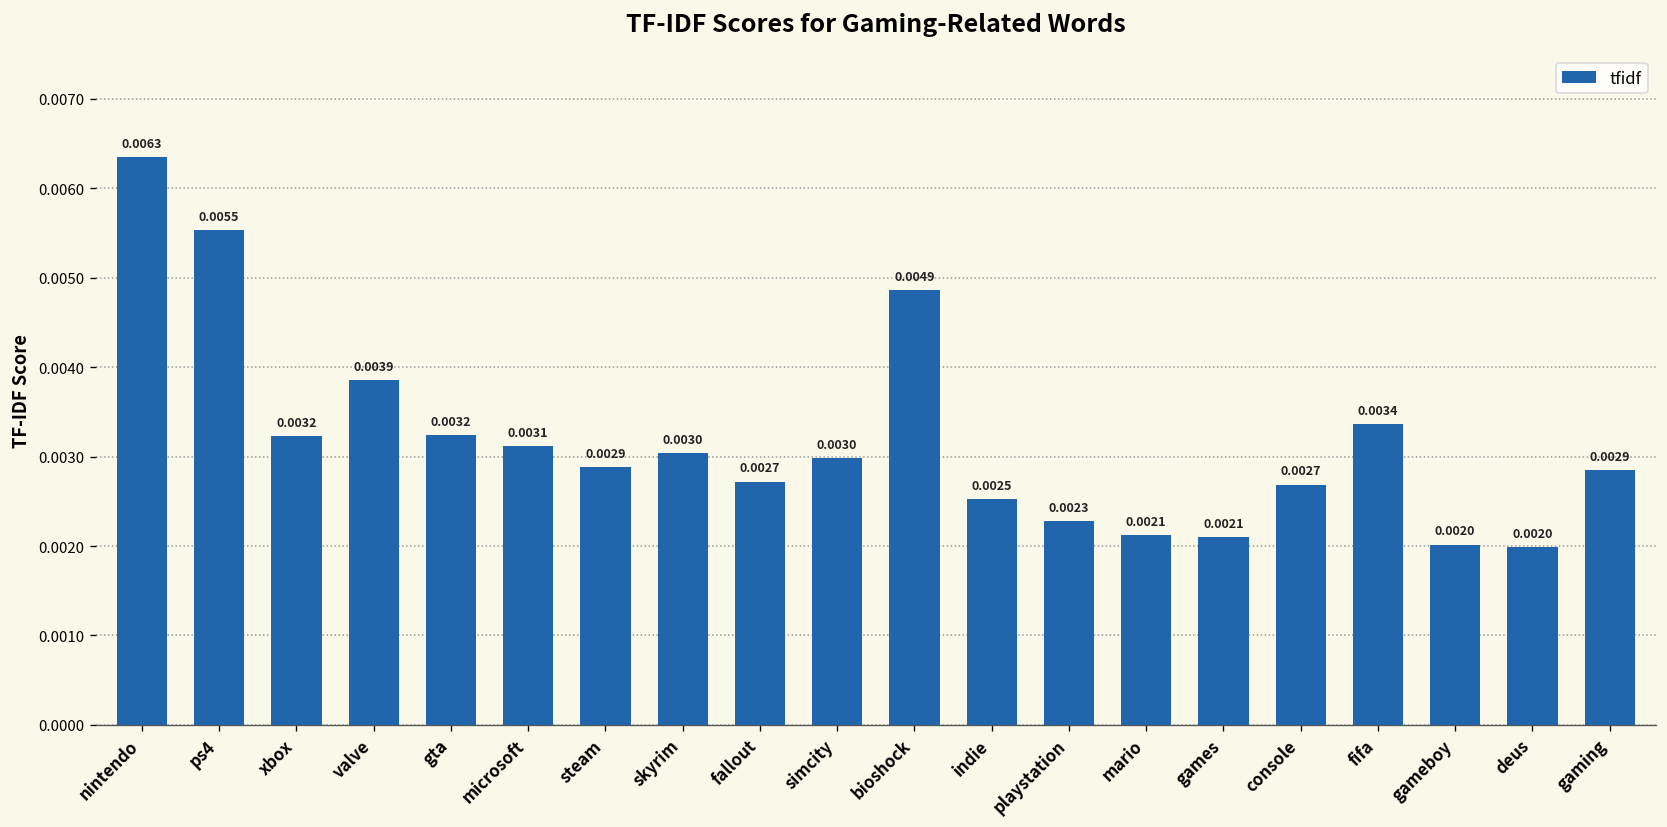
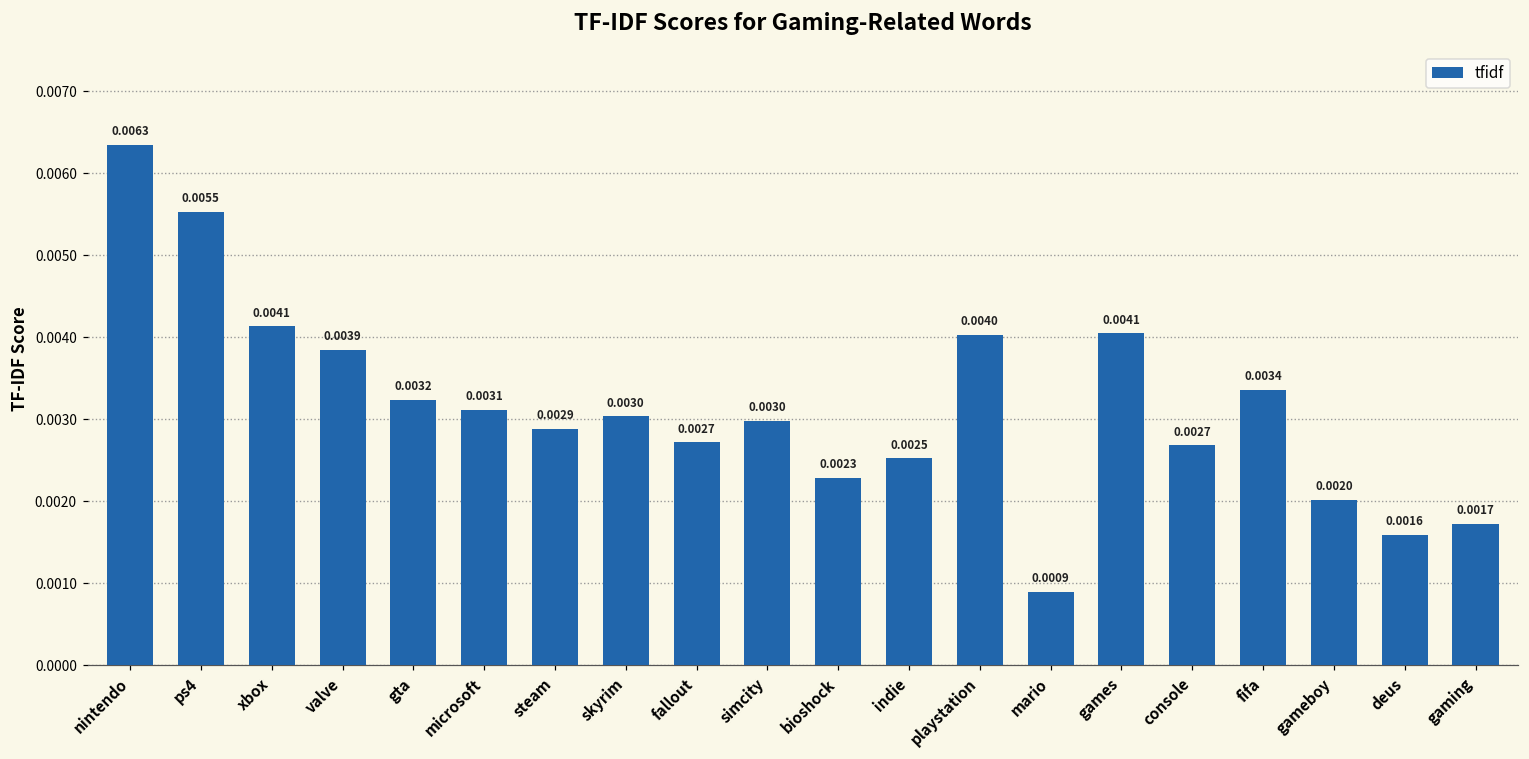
xbox: 0.0032 -> 0.0041
bioshock: 0.0049 -> 0.0023
playstation: 0.0023 -> 0.0040
mario: 0.0021 -> 0.0009
games: 0.0021 -> 0.0041
deus: 0.0020 -> 0.0016
gaming: 0.0029 -> 0.0017
